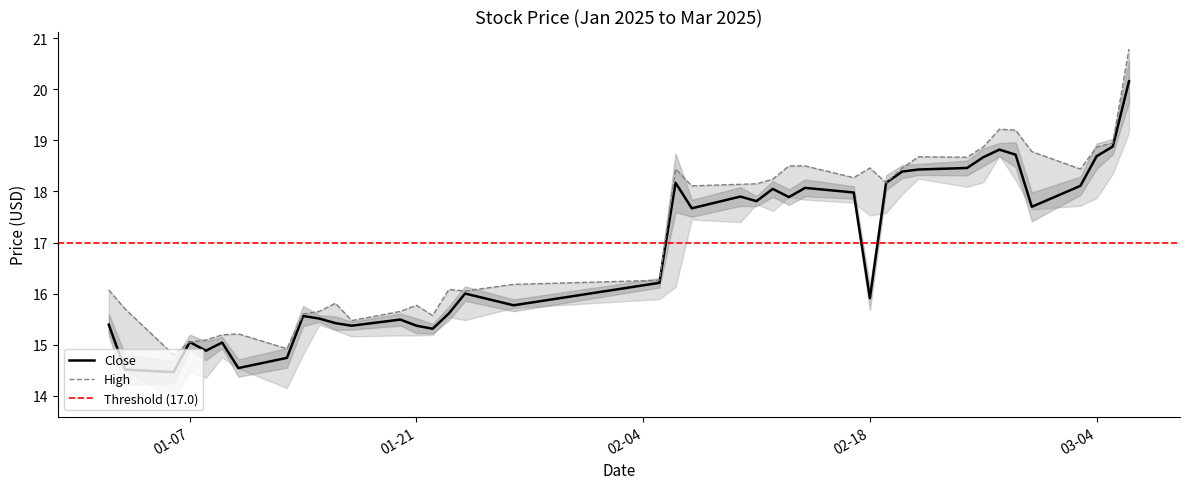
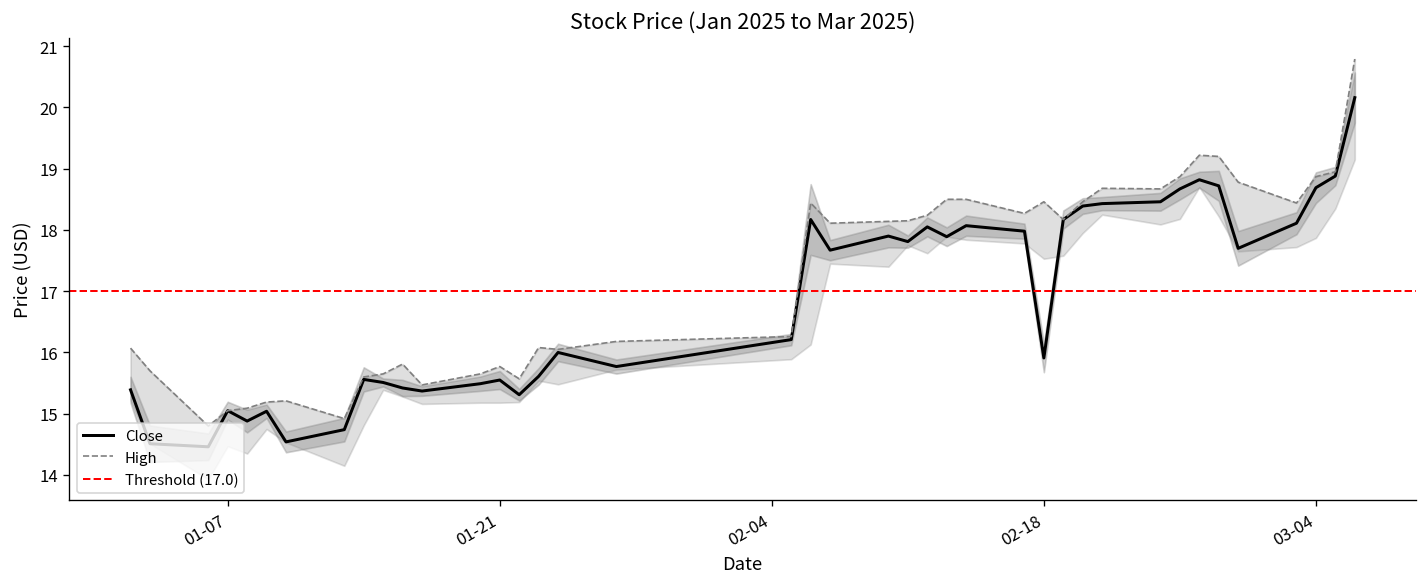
Close, 01-21: 15.4 -> 15.6
